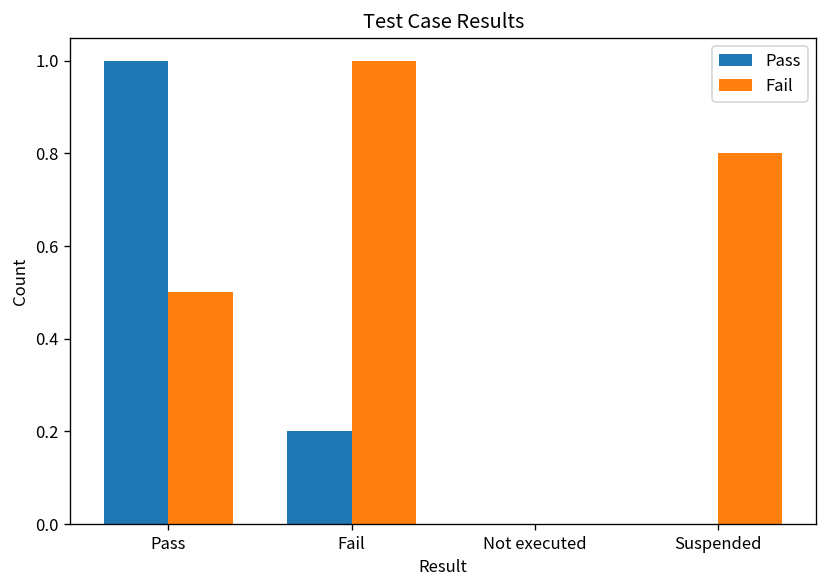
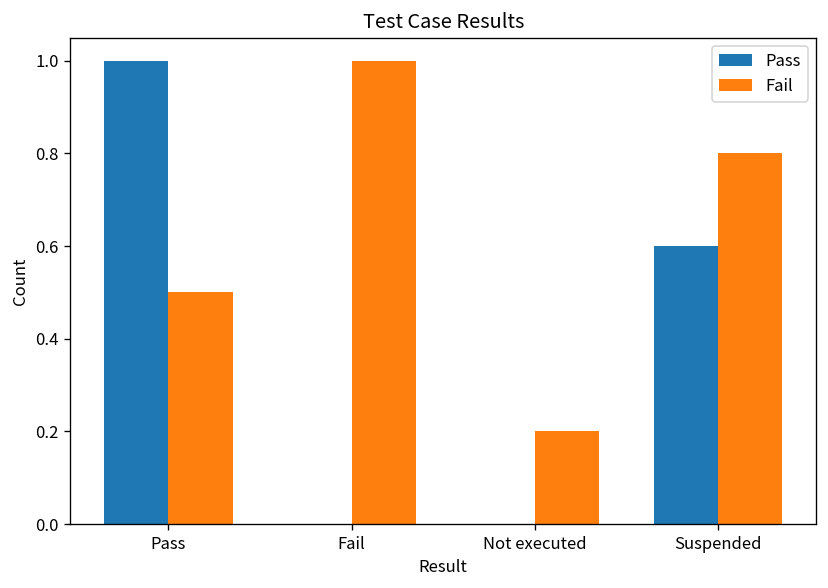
Pass, Fail: 0.2 -> 0.0
Fail, Not executed: 0.0 -> 0.2
Pass, Suspended: 0.0 -> 0.6
